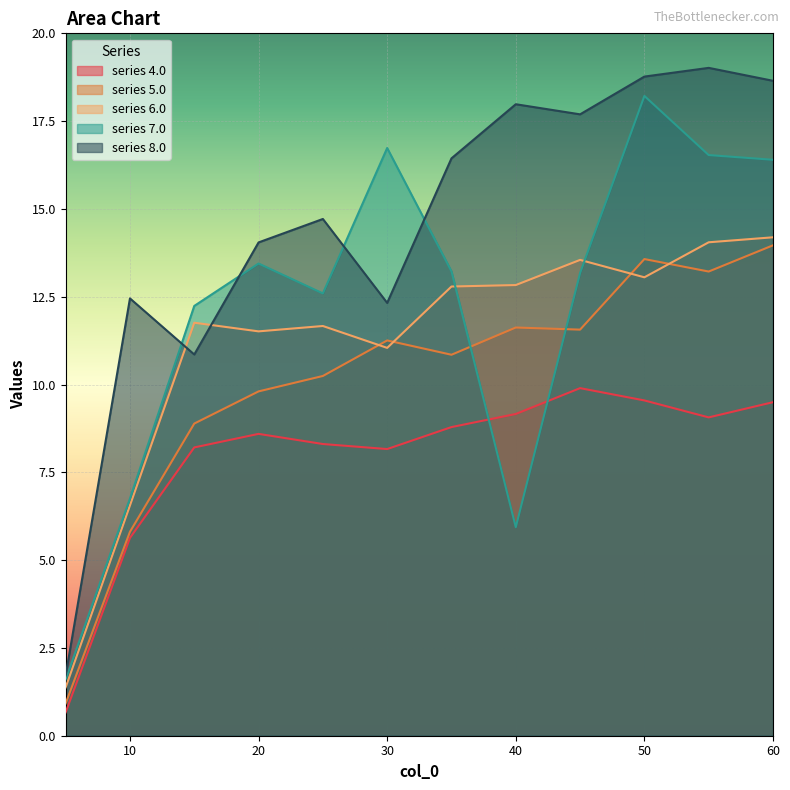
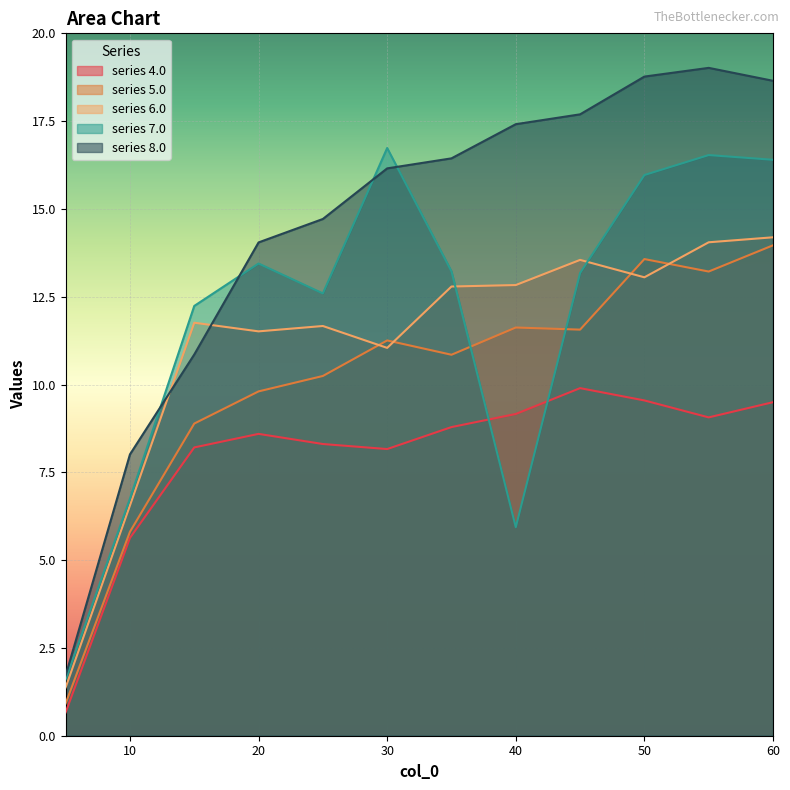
series 8.0, 10: 12.5 -> 8.0
series 8.0, 30: 12.3 -> 16.2
series 8.0, 40: 18.0 -> 17.4
series 7.0, 50: 18.2 -> 16.0
